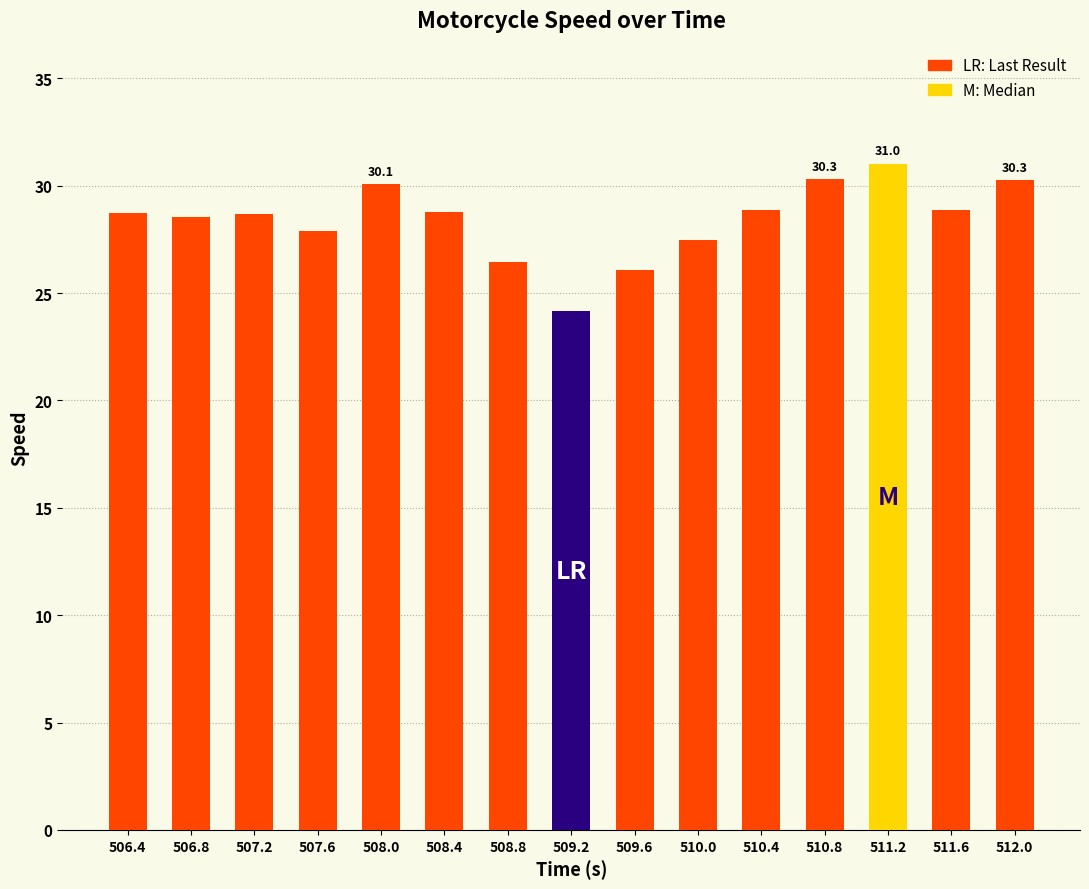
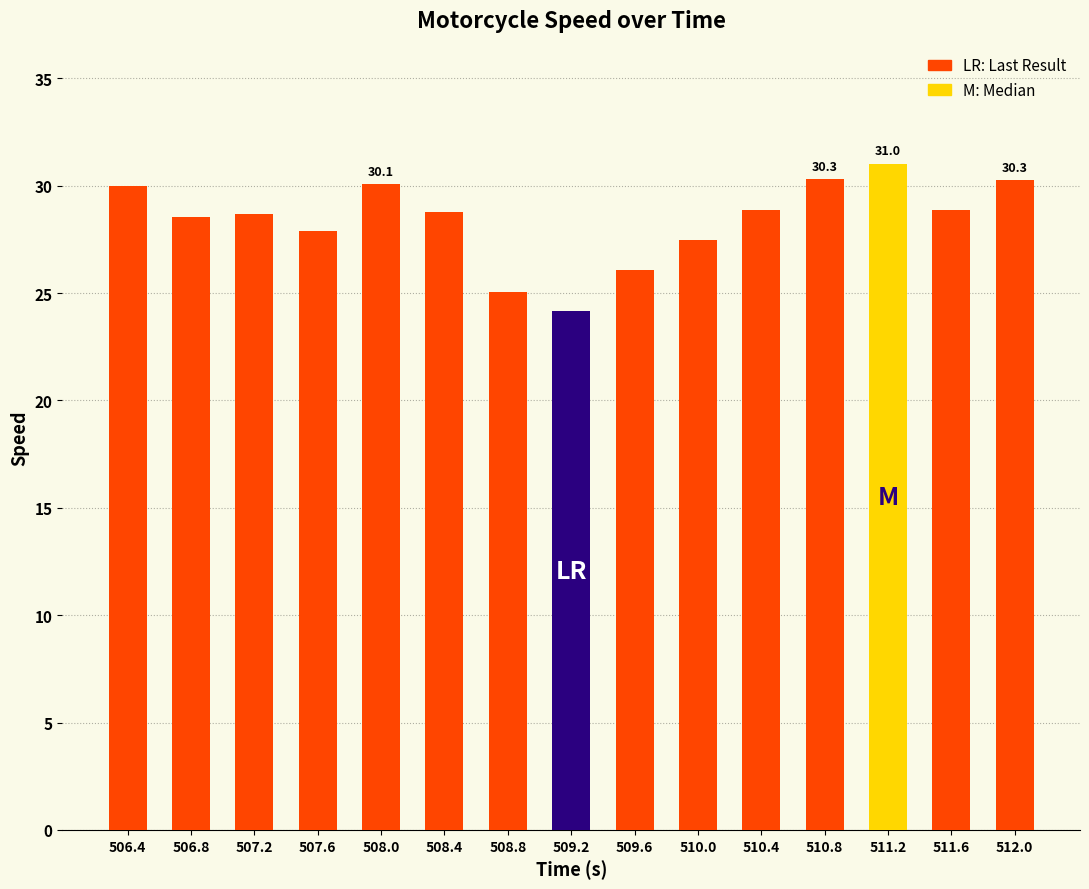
506.4: 28.7 -> 30.0
508.8: 26.5 -> 25.1
